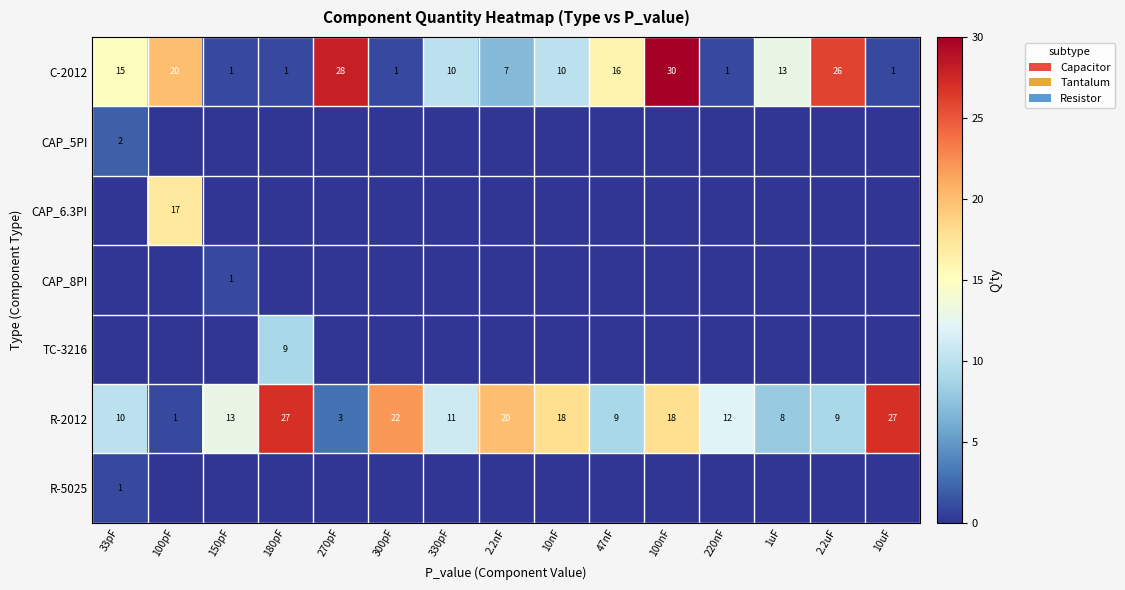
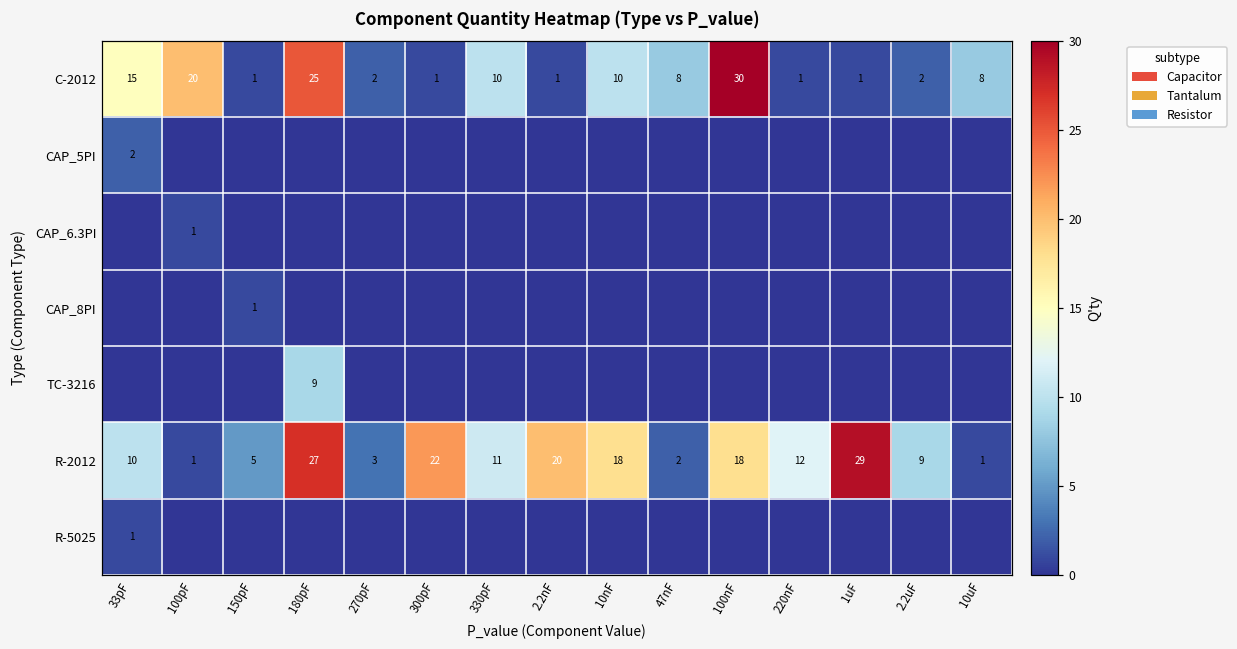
C-2012, 180pF: 1 -> 25
C-2012, 270pF: 28 -> 2
C-2012, 2.2nF: 7 -> 1
C-2012, 47nF: 16 -> 8
C-2012, 1uF: 13 -> 1
C-2012, 2.2uF: 26 -> 2
C-2012, 10uF: 1 -> 8
CAP_6.3PI, 100pF: 17 -> 1
R-2012, 150pF: 13 -> 5
R-2012, 47nF: 9 -> 2
R-2012, 1uF: 8 -> 29
R-2012, 10uF: 27 -> 1
